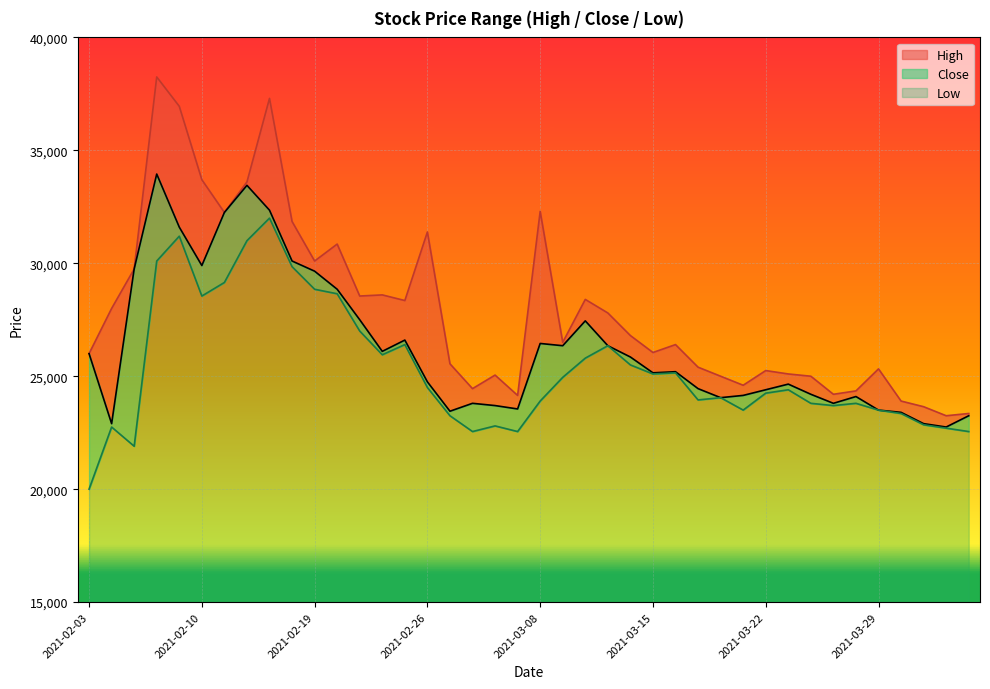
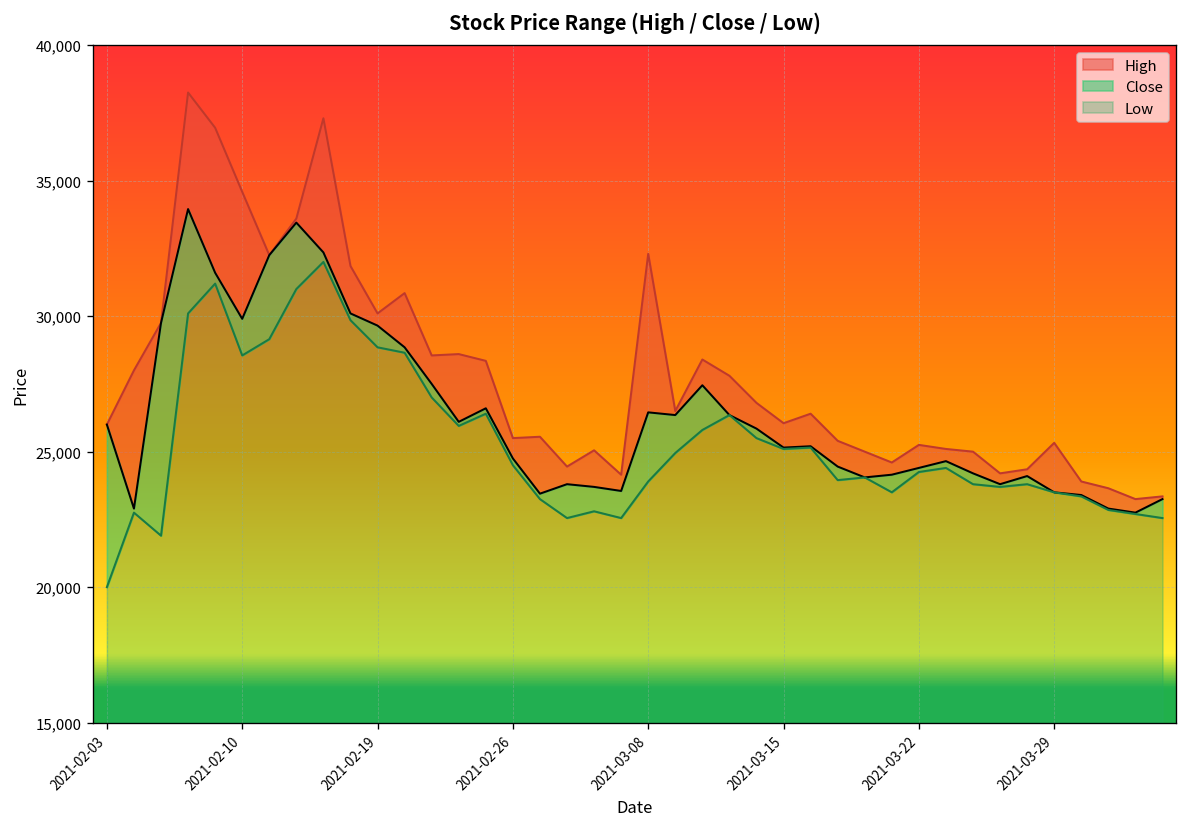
High, 2021-02-10: 33,700 -> 34,600
High, 2021-02-26: 31,400 -> 25,500
